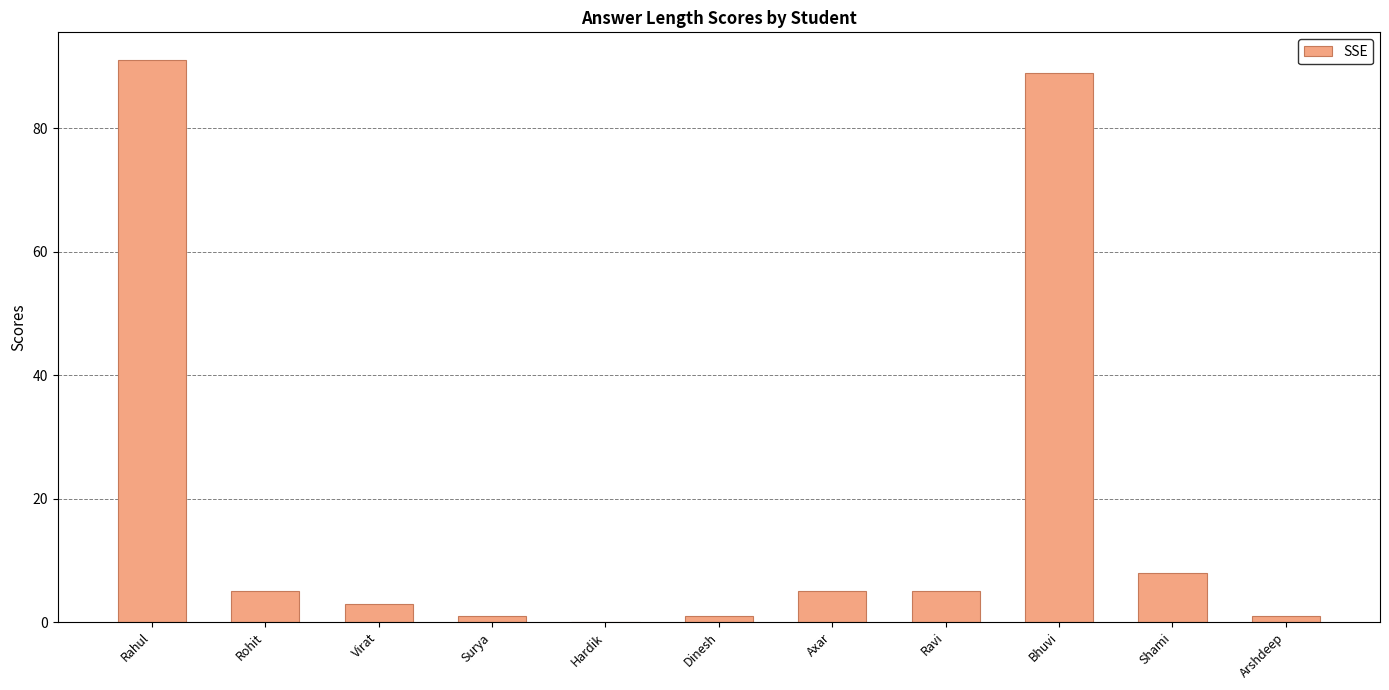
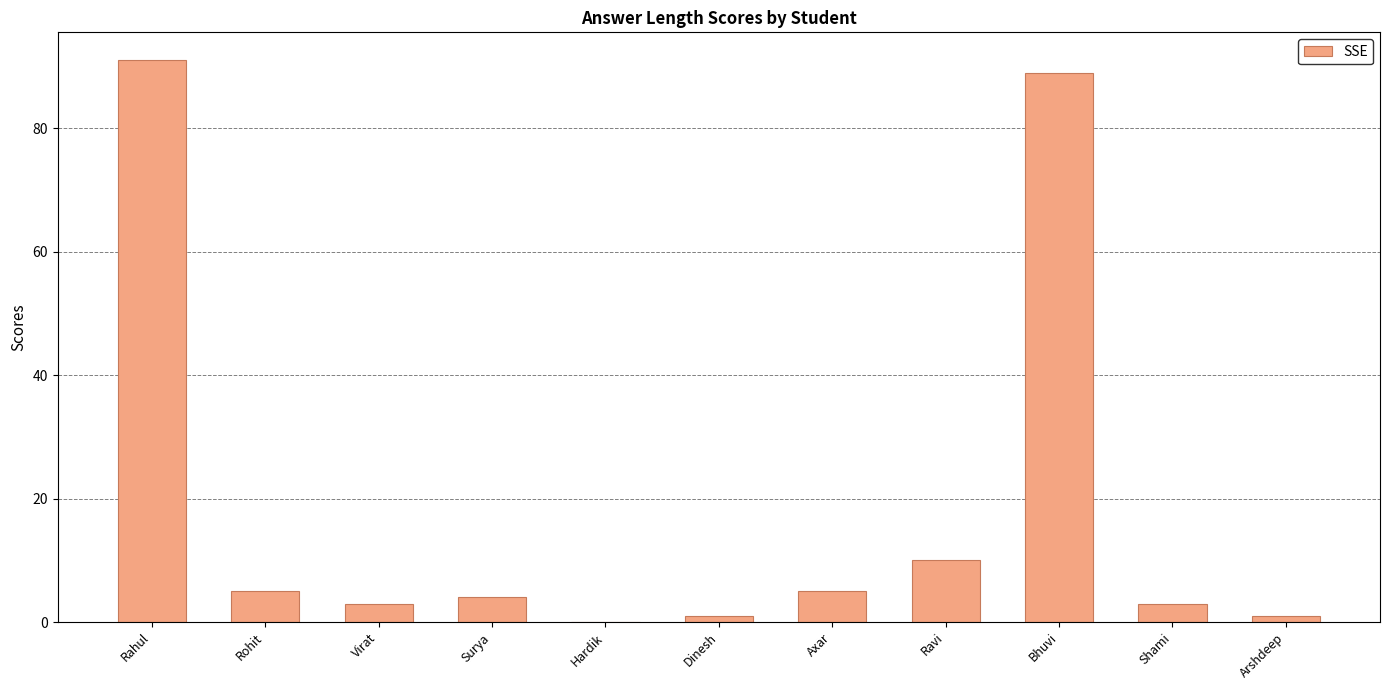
Surya: 1 -> 4
Ravi: 5 -> 10
Shami: 8 -> 3
